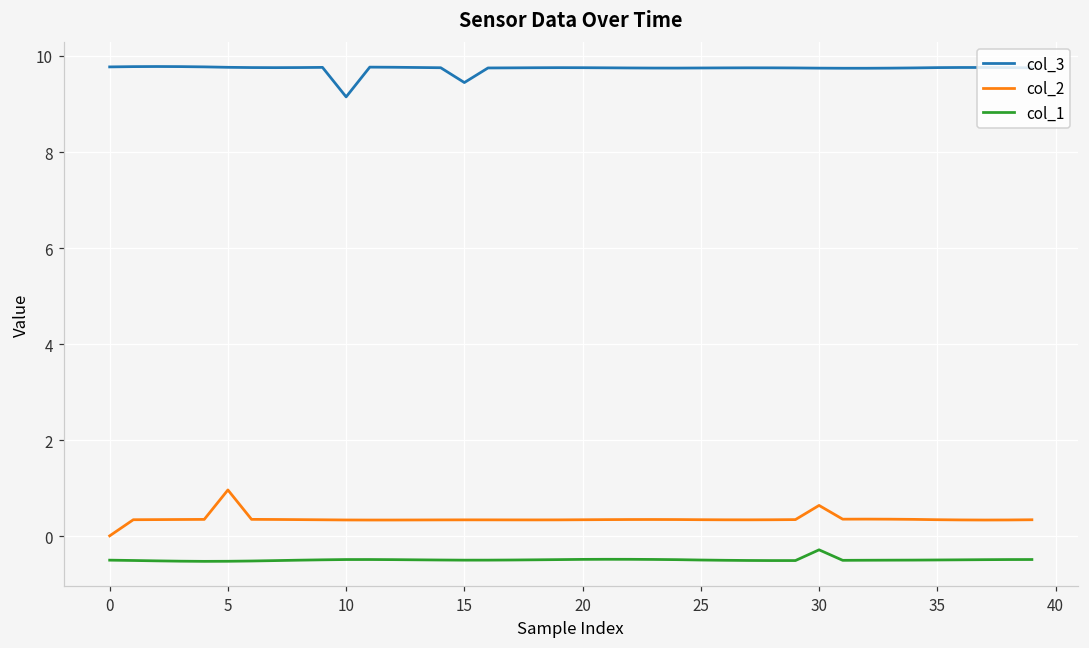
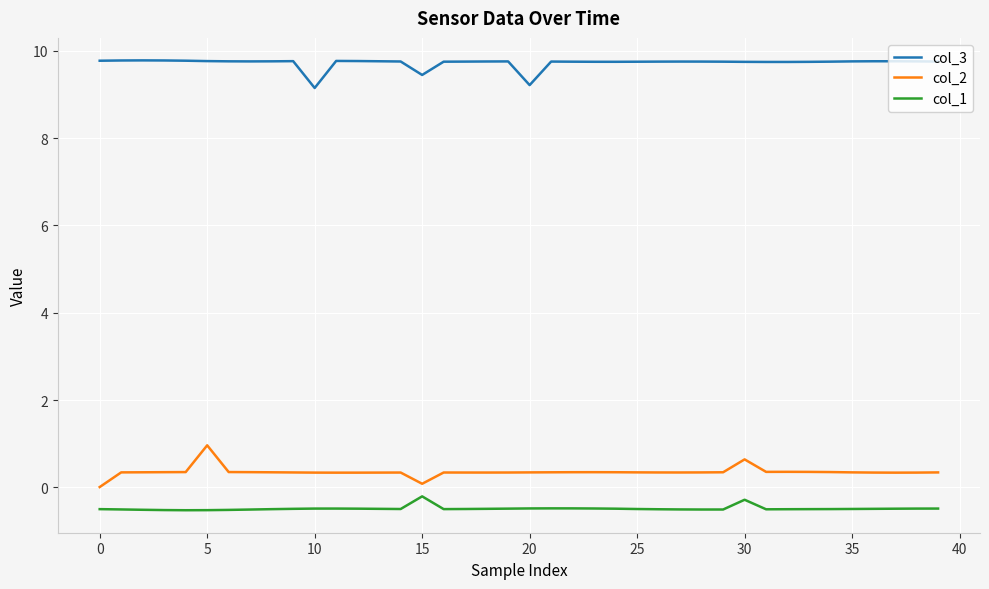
col_2, 15: 0.3 -> 0.1
col_1, 15: -0.5 -> -0.2
col_3, 20: 9.8 -> 9.2
